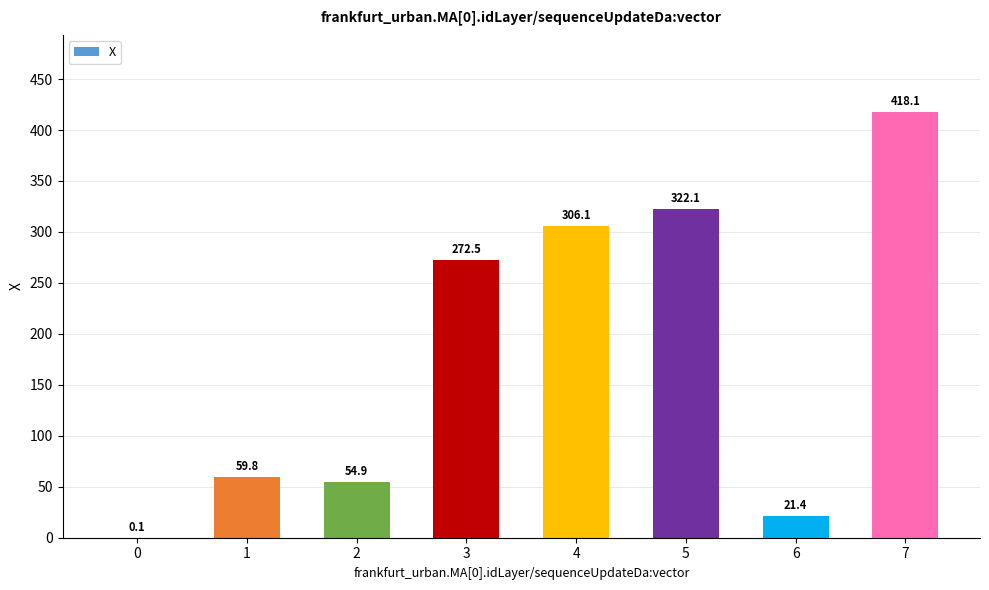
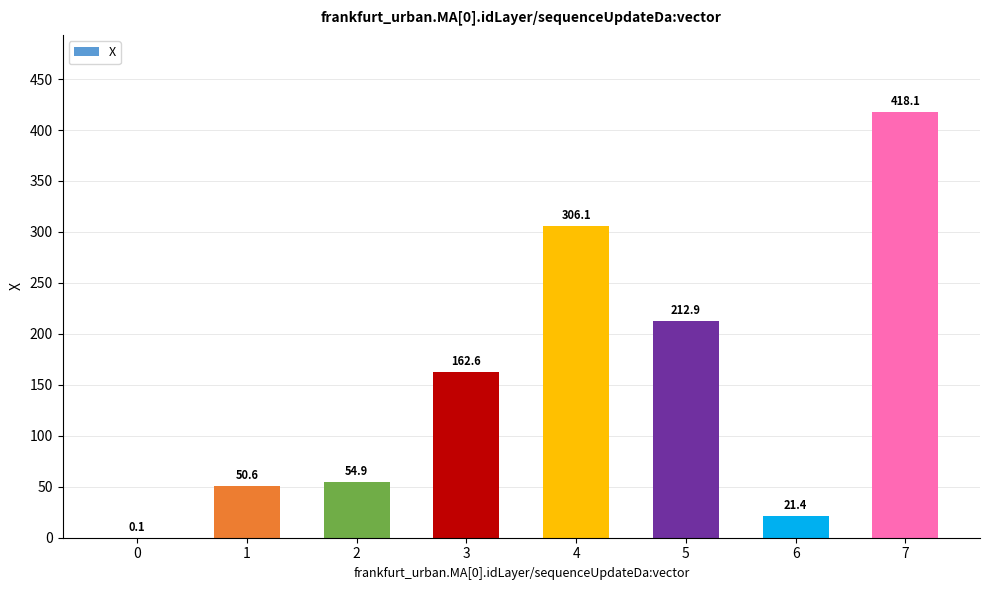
1: 59.8 -> 50.6
3: 272.5 -> 162.6
5: 322.1 -> 212.9
